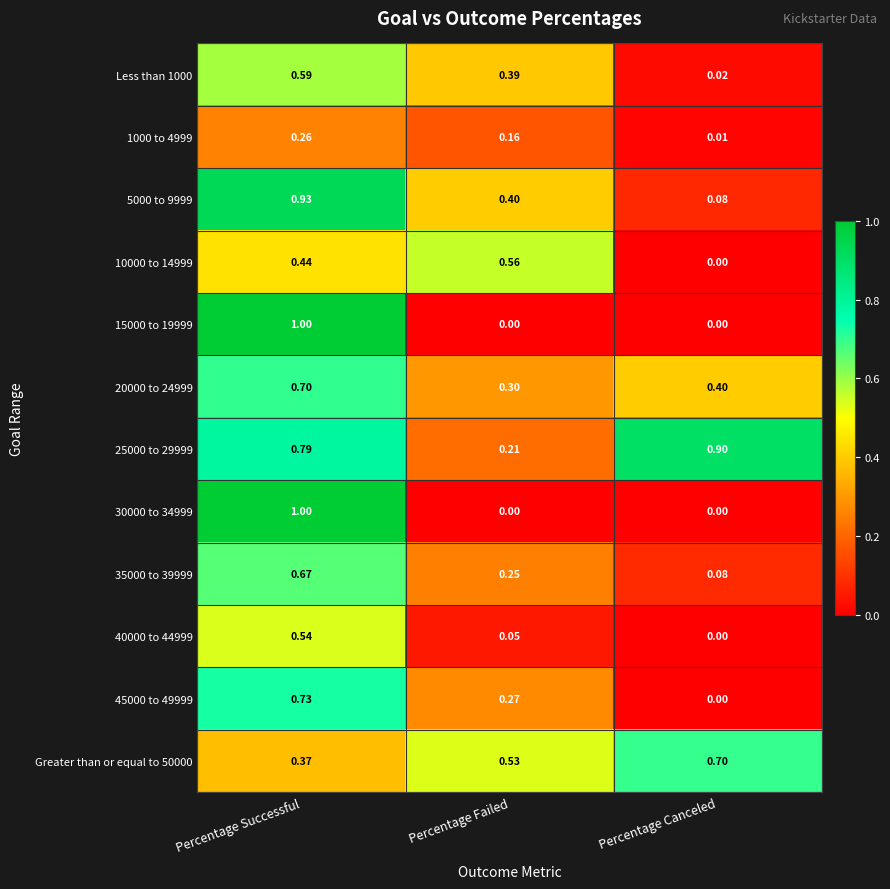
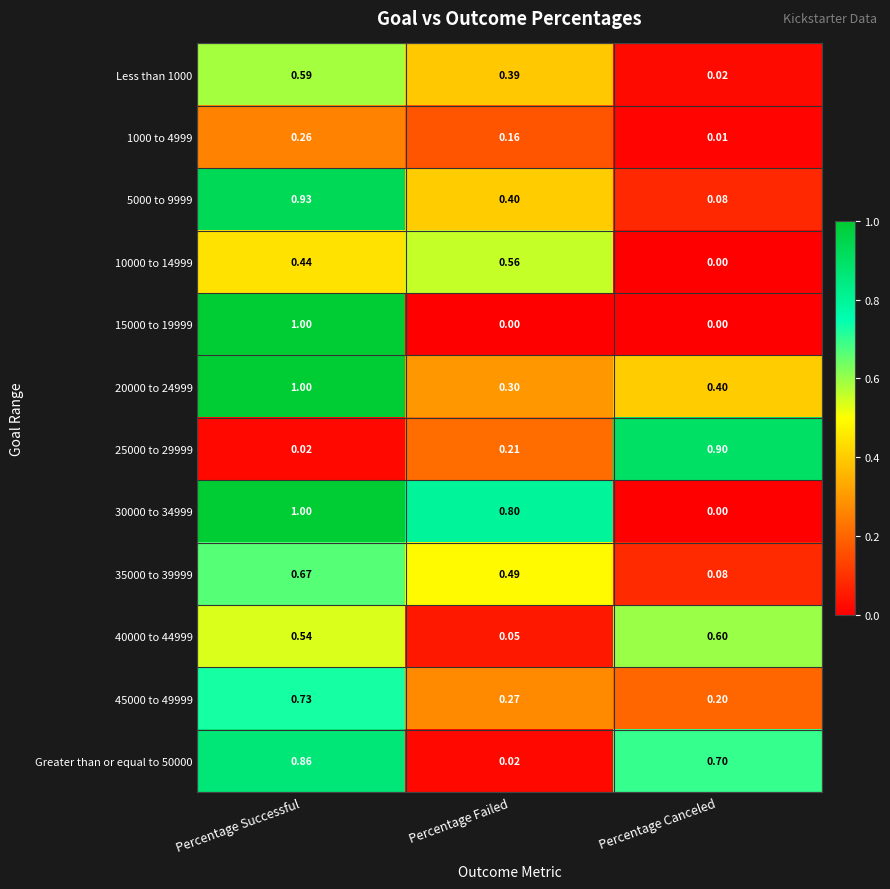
20000 to 24999, Percentage Successful: 0.70 -> 1.00
25000 to 29999, Percentage Successful: 0.79 -> 0.02
30000 to 34999, Percentage Failed: 0.00 -> 0.80
35000 to 39999, Percentage Failed: 0.25 -> 0.49
40000 to 44999, Percentage Canceled: 0.00 -> 0.60
45000 to 49999, Percentage Canceled: 0.00 -> 0.20
Greater than or equal to 50000, Percentage Successful: 0.37 -> 0.86
Greater than or equal to 50000, Percentage Failed: 0.53 -> 0.02
